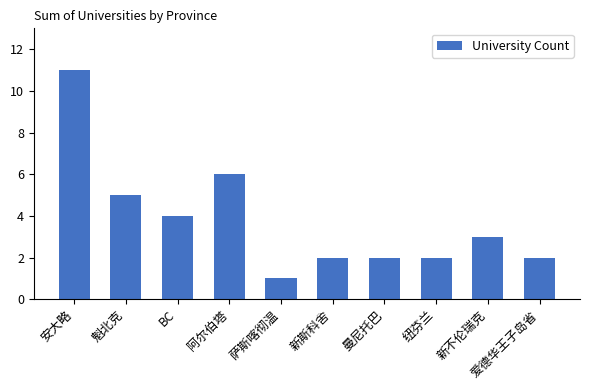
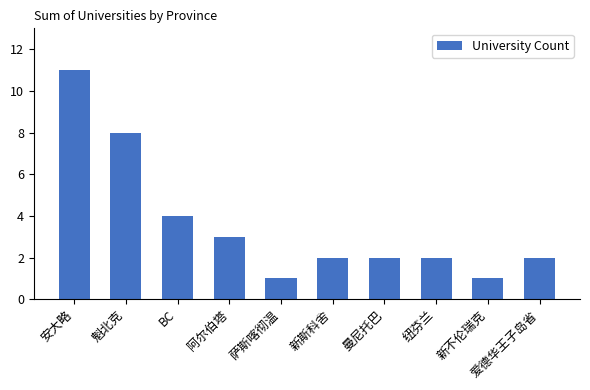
魁北克: 5 -> 8
阿尔伯塔: 6 -> 3
新不伦瑞克: 3 -> 1
